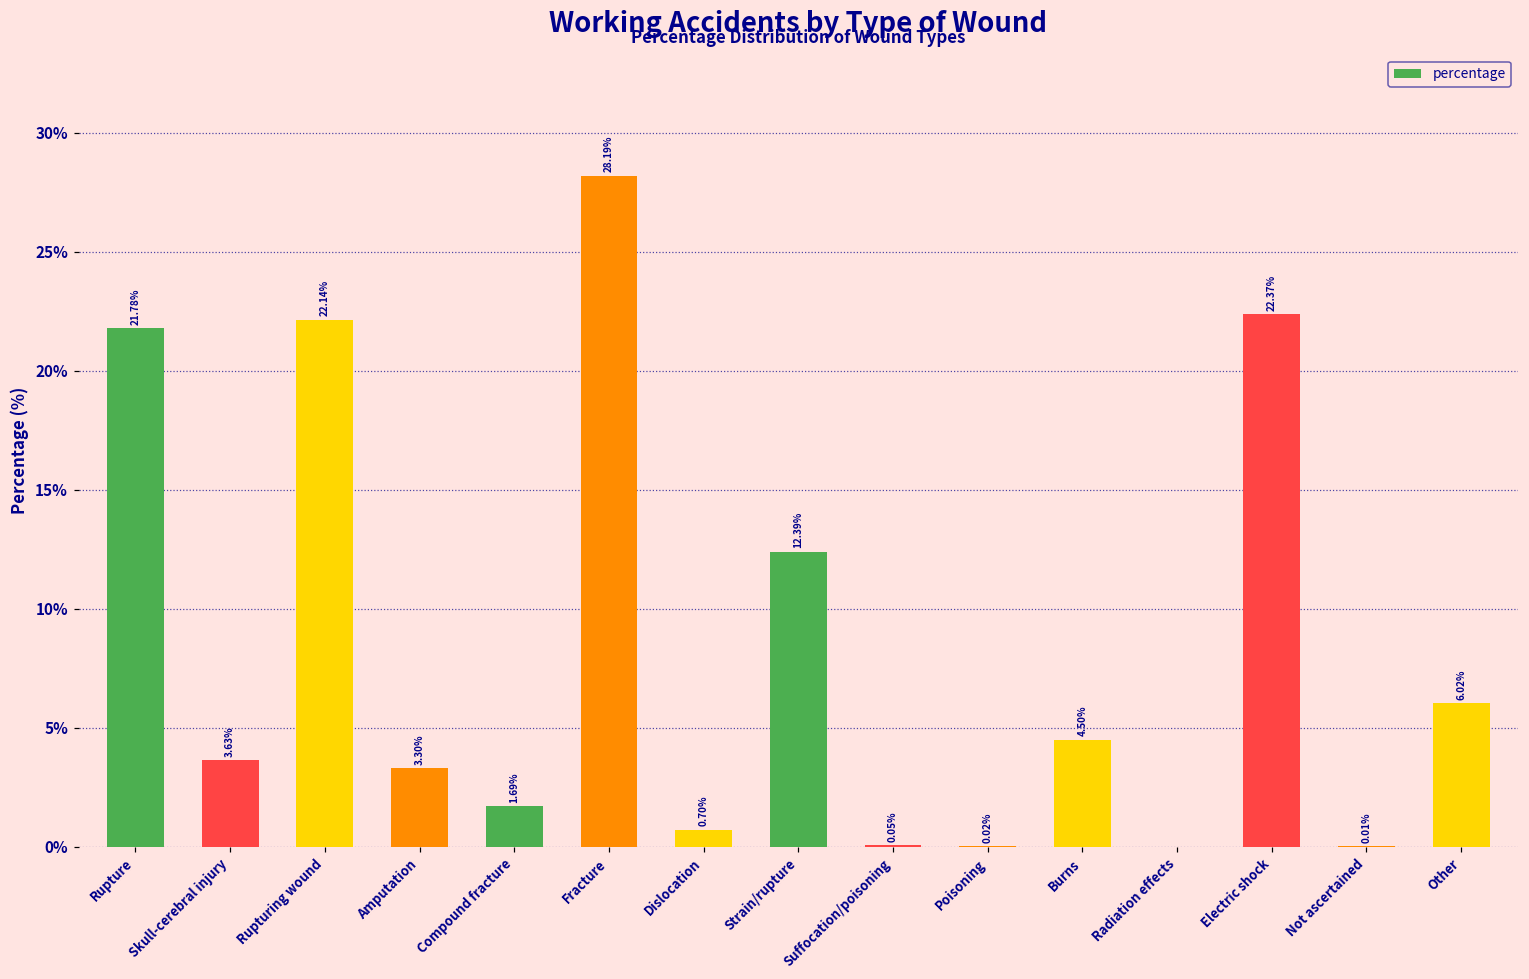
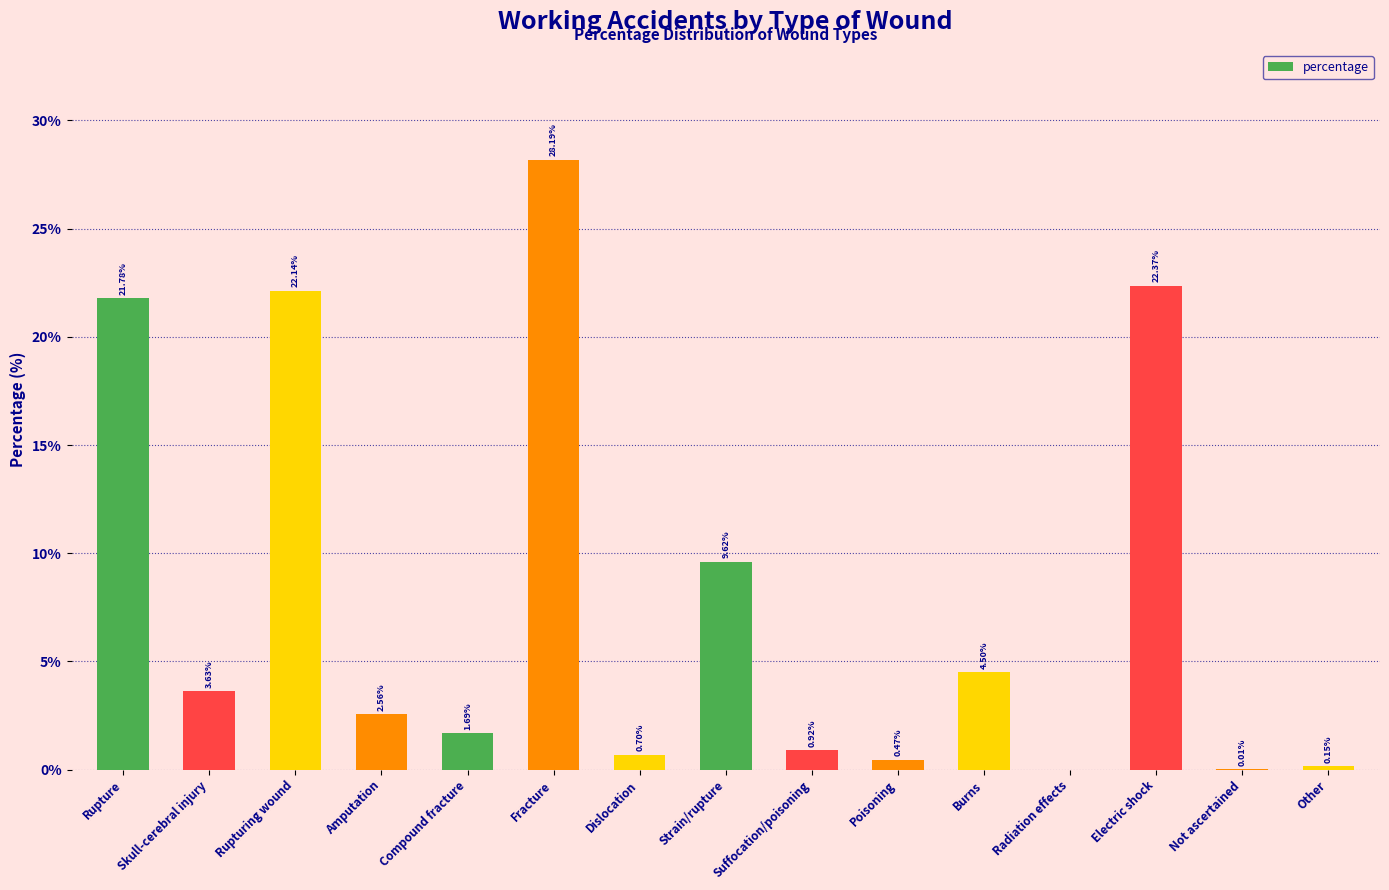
Amputation: 3.30% -> 2.56%
Strain/rupture: 12.39% -> 9.62%
Suffocation/poisoning: 0.05% -> 0.92%
Poisoning: 0.02% -> 0.47%
Other: 6.02% -> 0.15%
